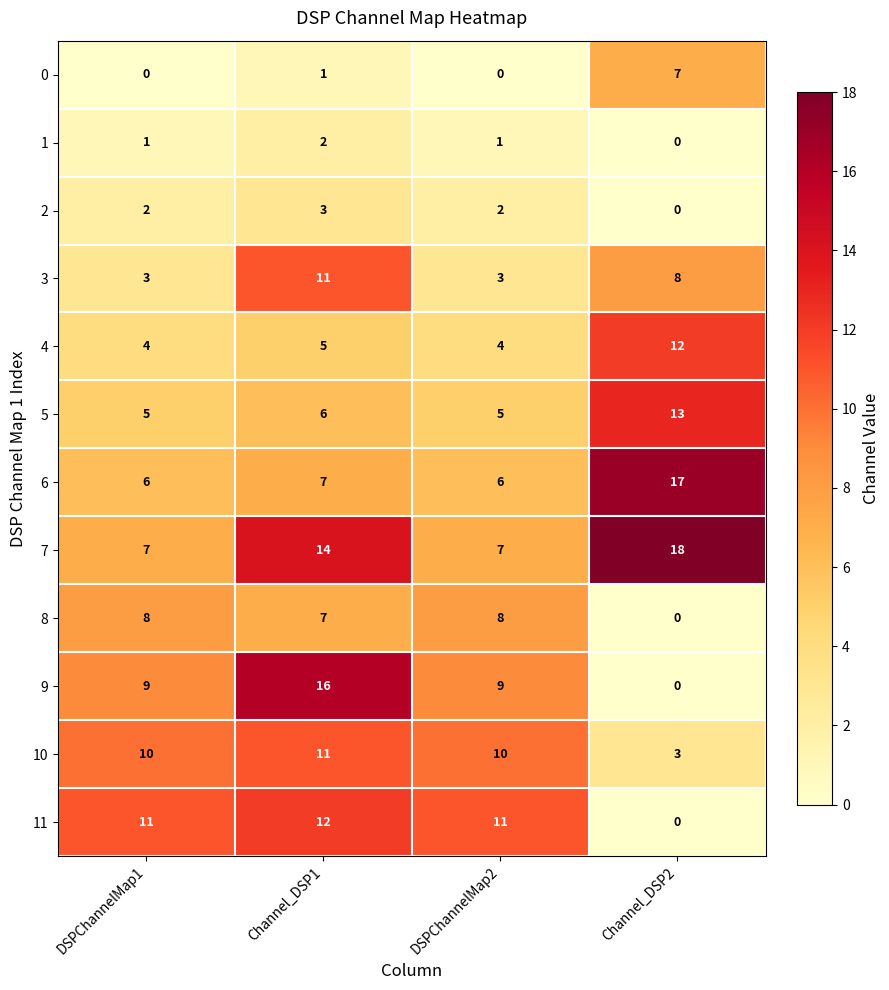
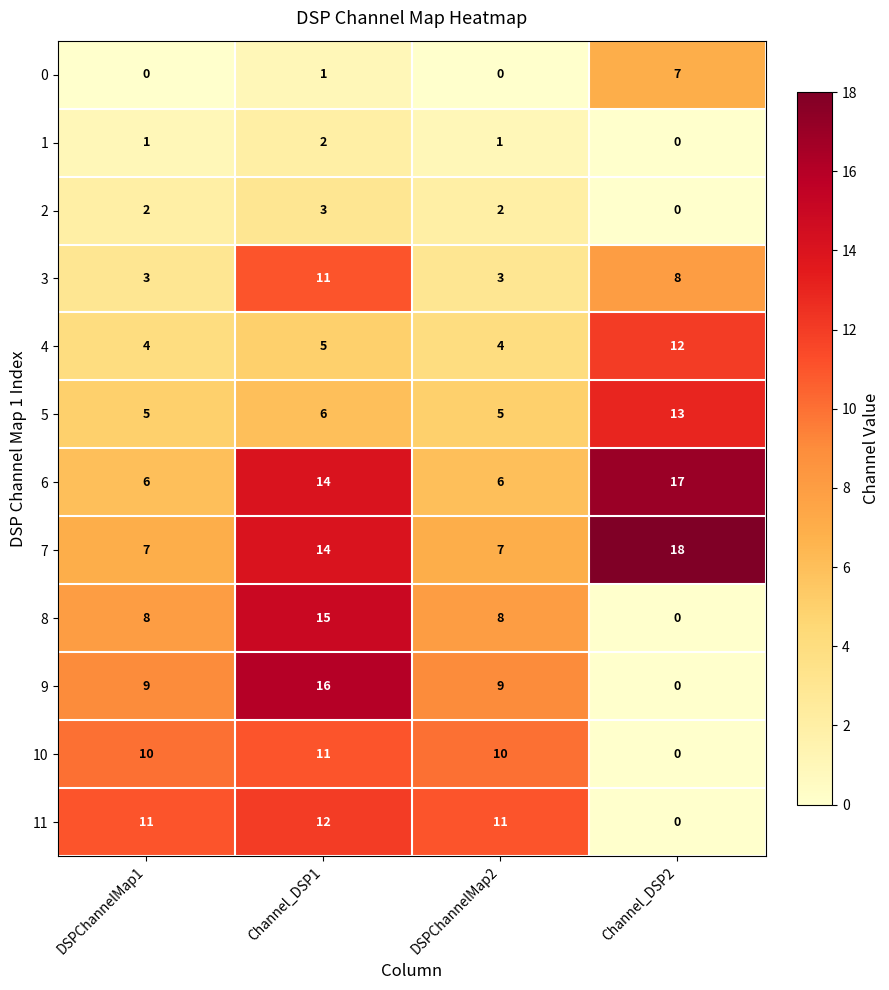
6, Channel_DSP1: 7 -> 14
8, Channel_DSP1: 7 -> 15
10, Channel_DSP2: 3 -> 0
